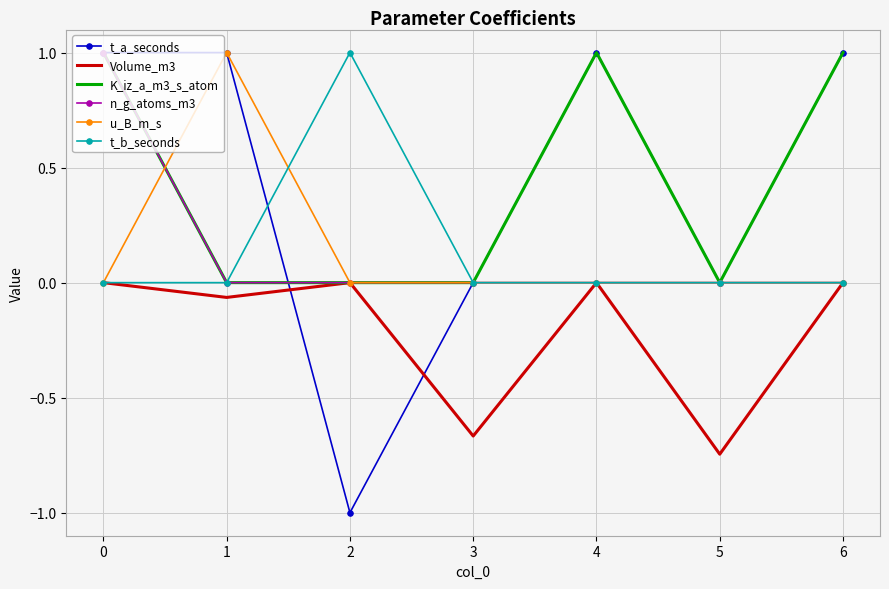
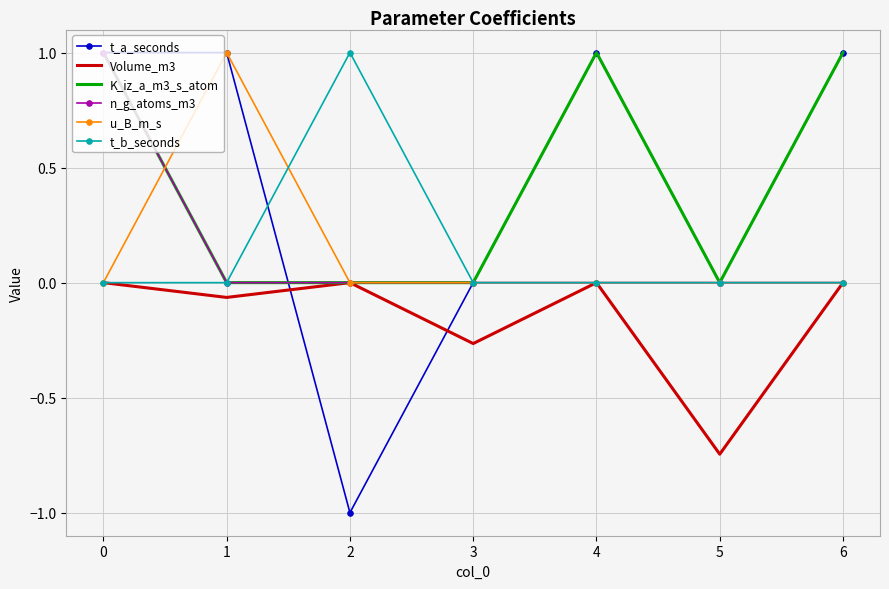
Volume_m3, 3: -0.67 -> -0.26
